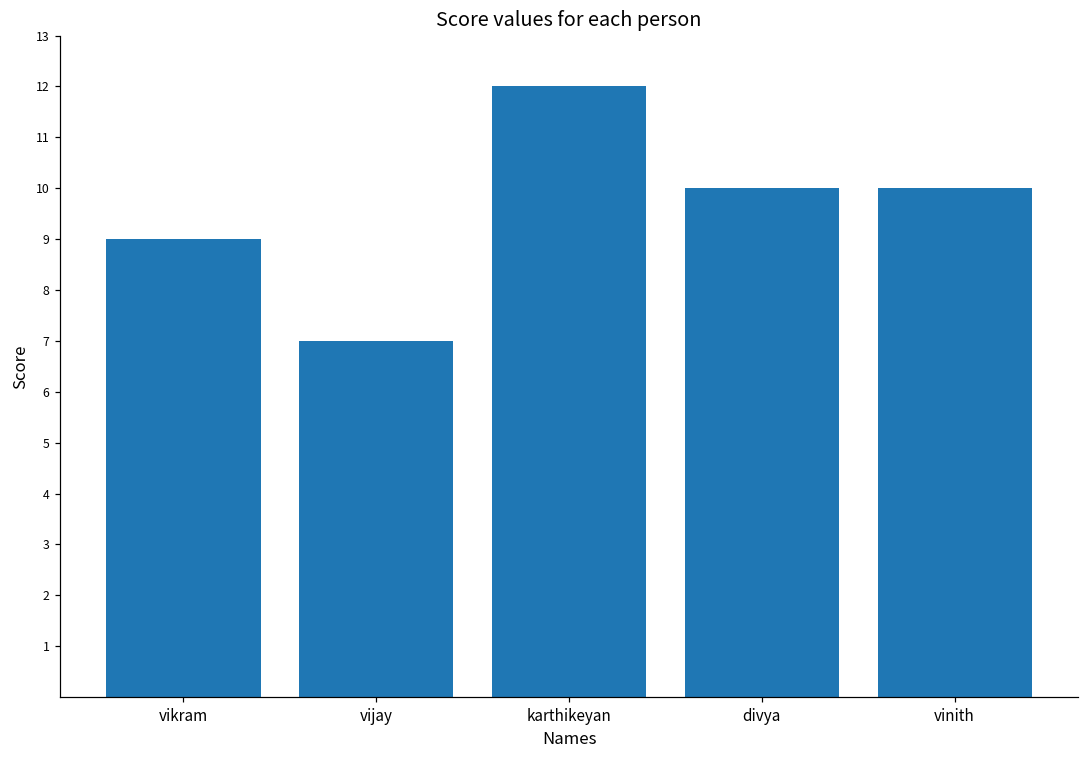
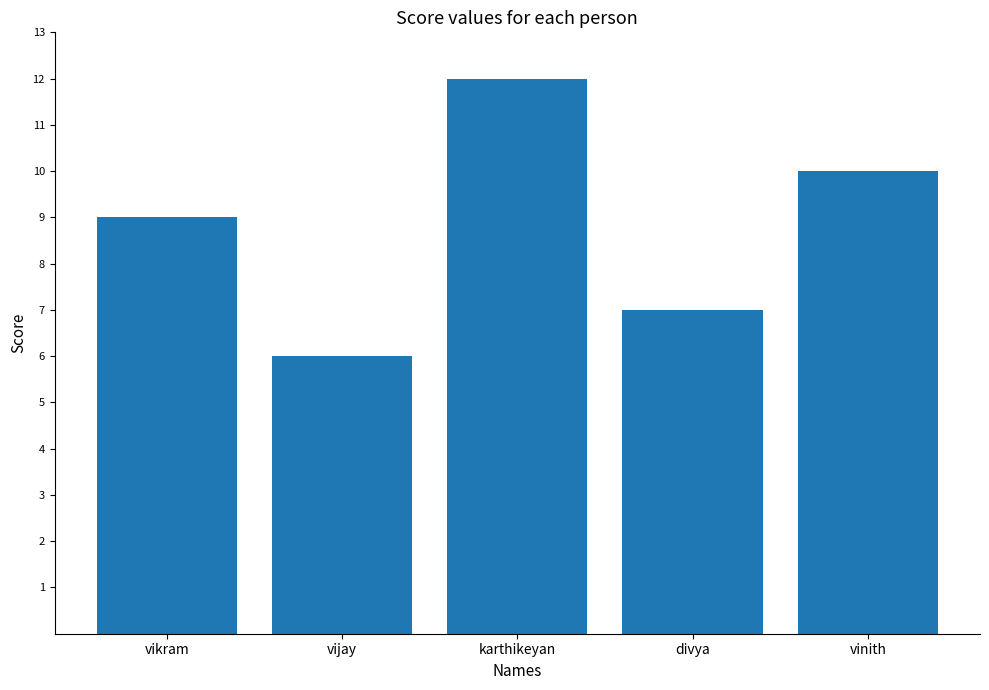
vijay: 7 -> 6
divya: 10 -> 7
